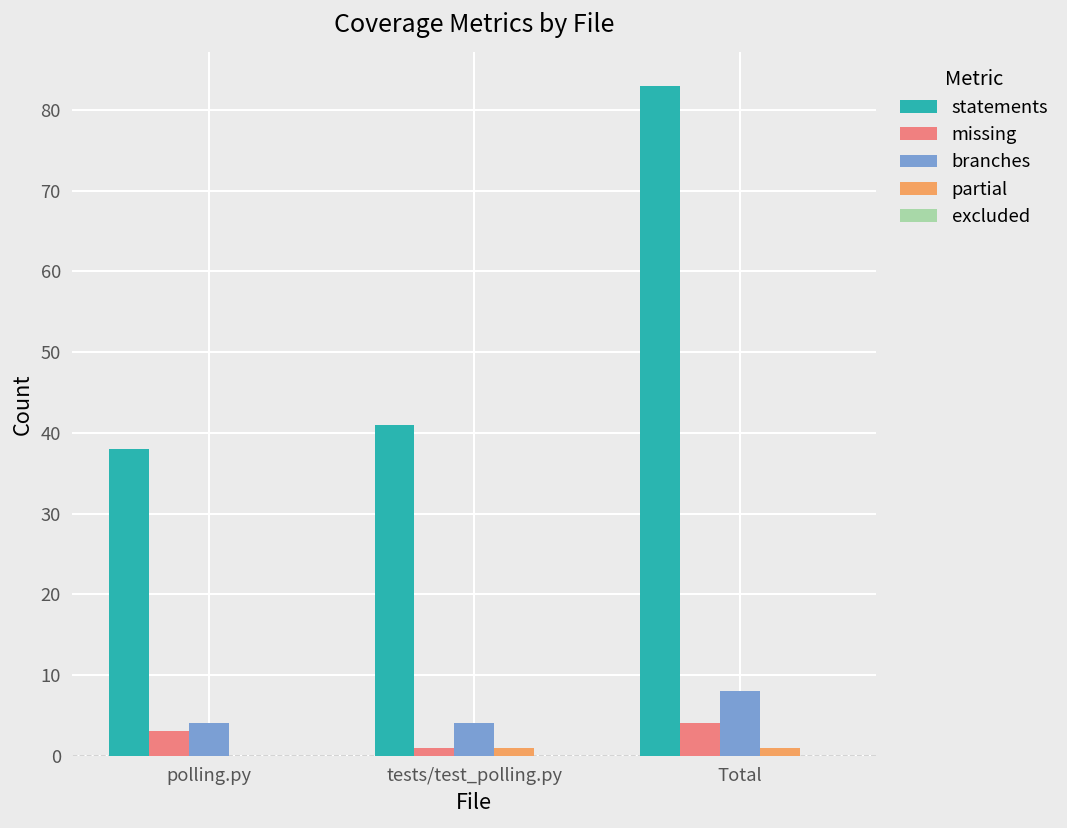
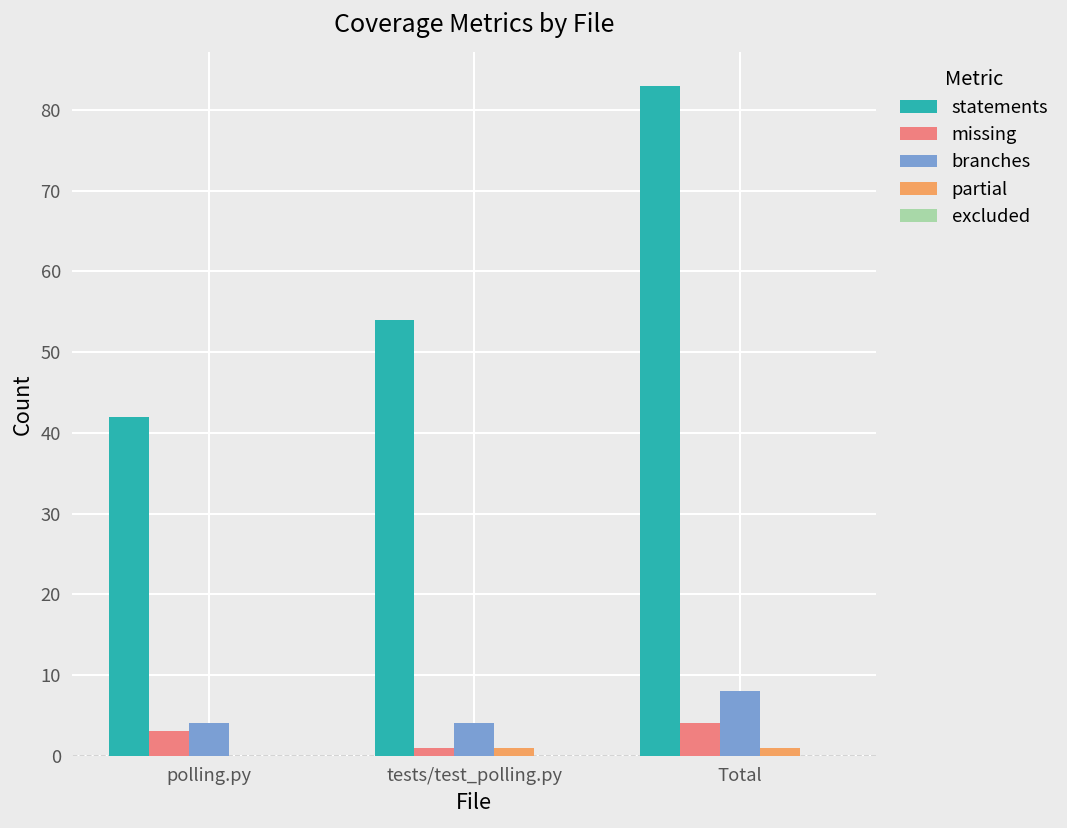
statements, polling.py: 38 -> 42
statements, tests/test_polling.py: 41 -> 54
